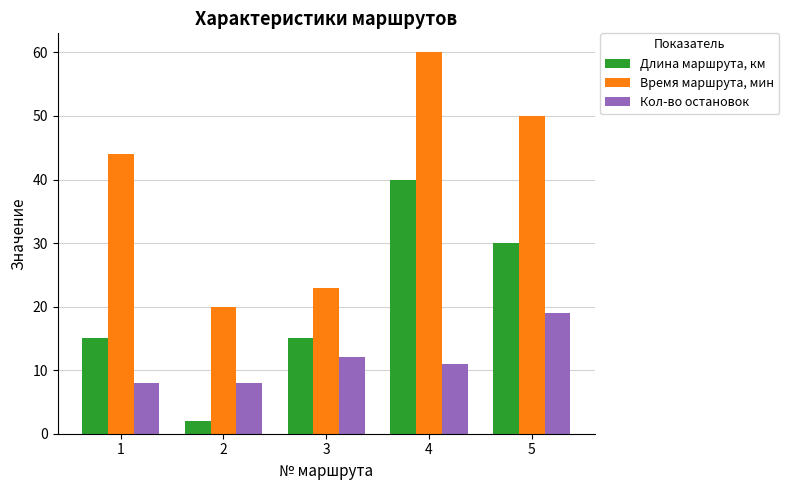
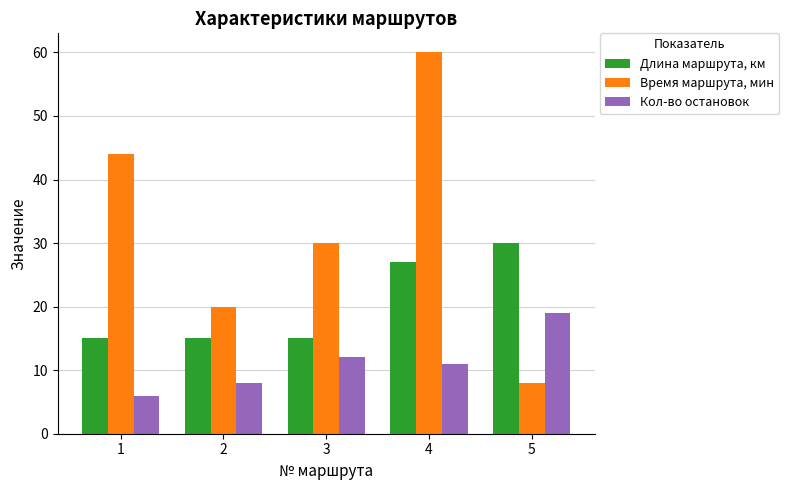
Кол-во остановок, 1: 8 -> 6
Длина маршрута, км, 2: 2 -> 15
Время маршрута, мин, 3: 23 -> 30
Длина маршрута, км, 4: 40 -> 27
Время маршрута, мин, 5: 50 -> 8
